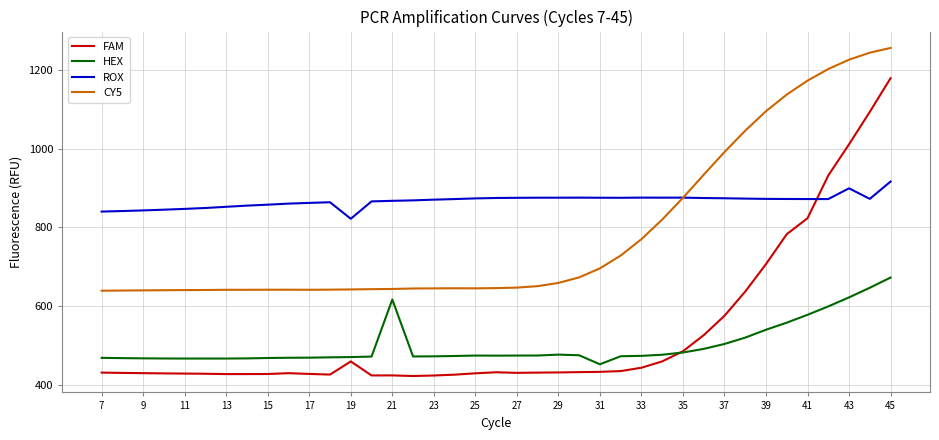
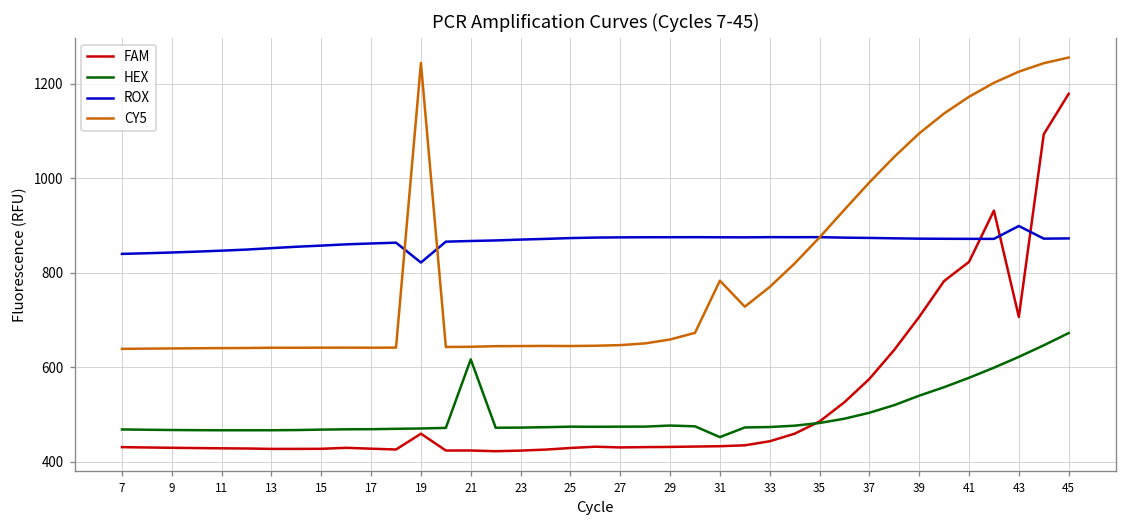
CY5, 19: 640 -> 1240
CY5, 31: 700 -> 780
FAM, 43: 1010 -> 710
ROX, 45: 920 -> 870
